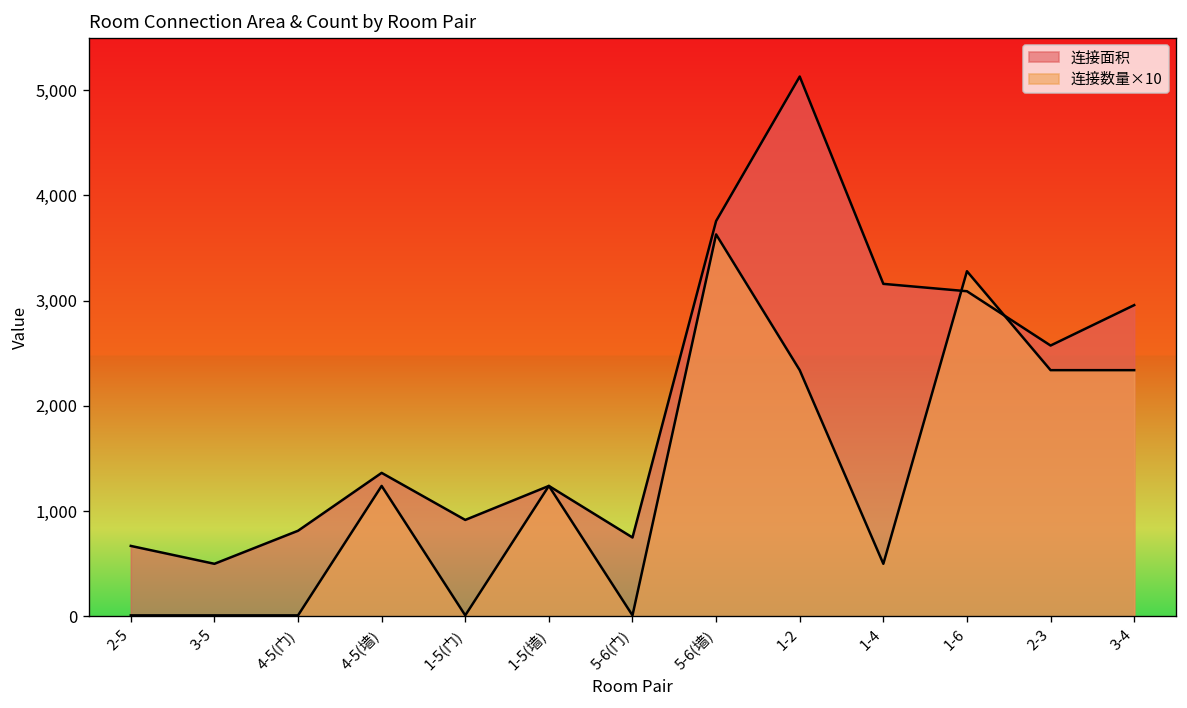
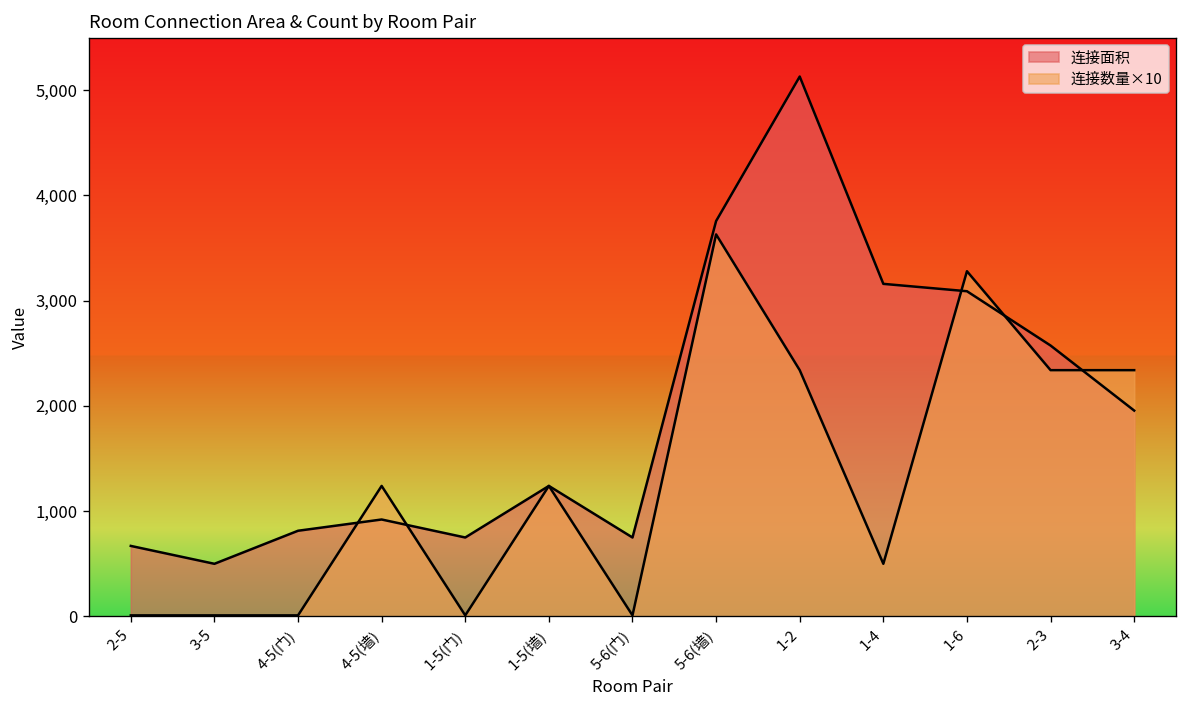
连接面积, 4-5(墙): 1,400 -> 900
连接面积, 1-5(门): 900 -> 800
连接面积, 3-4: 3,000 -> 2,000
